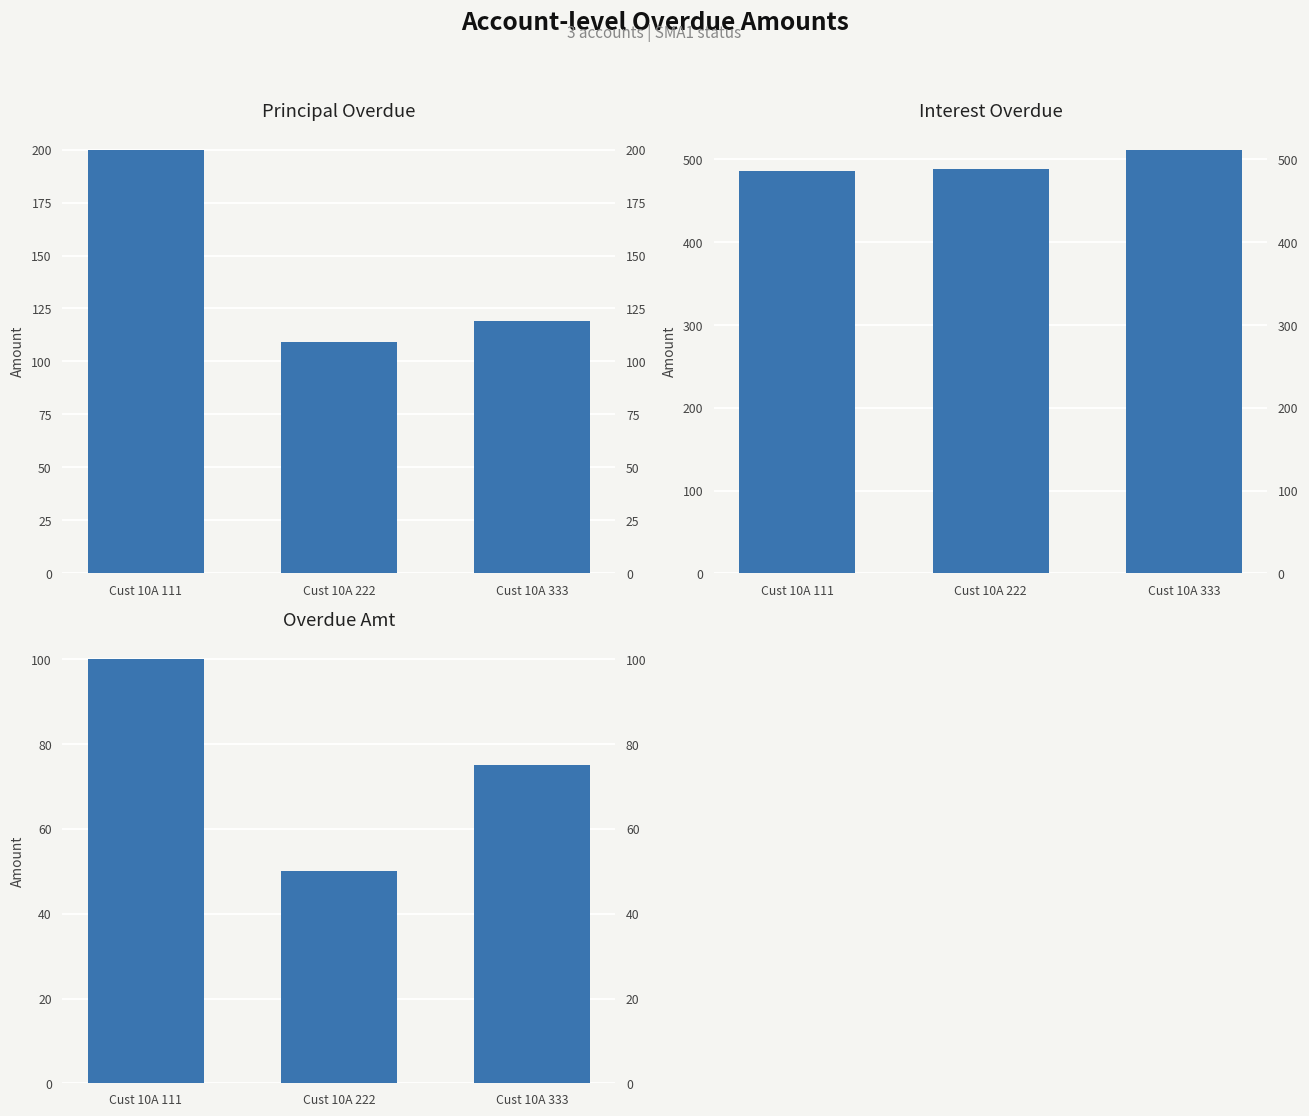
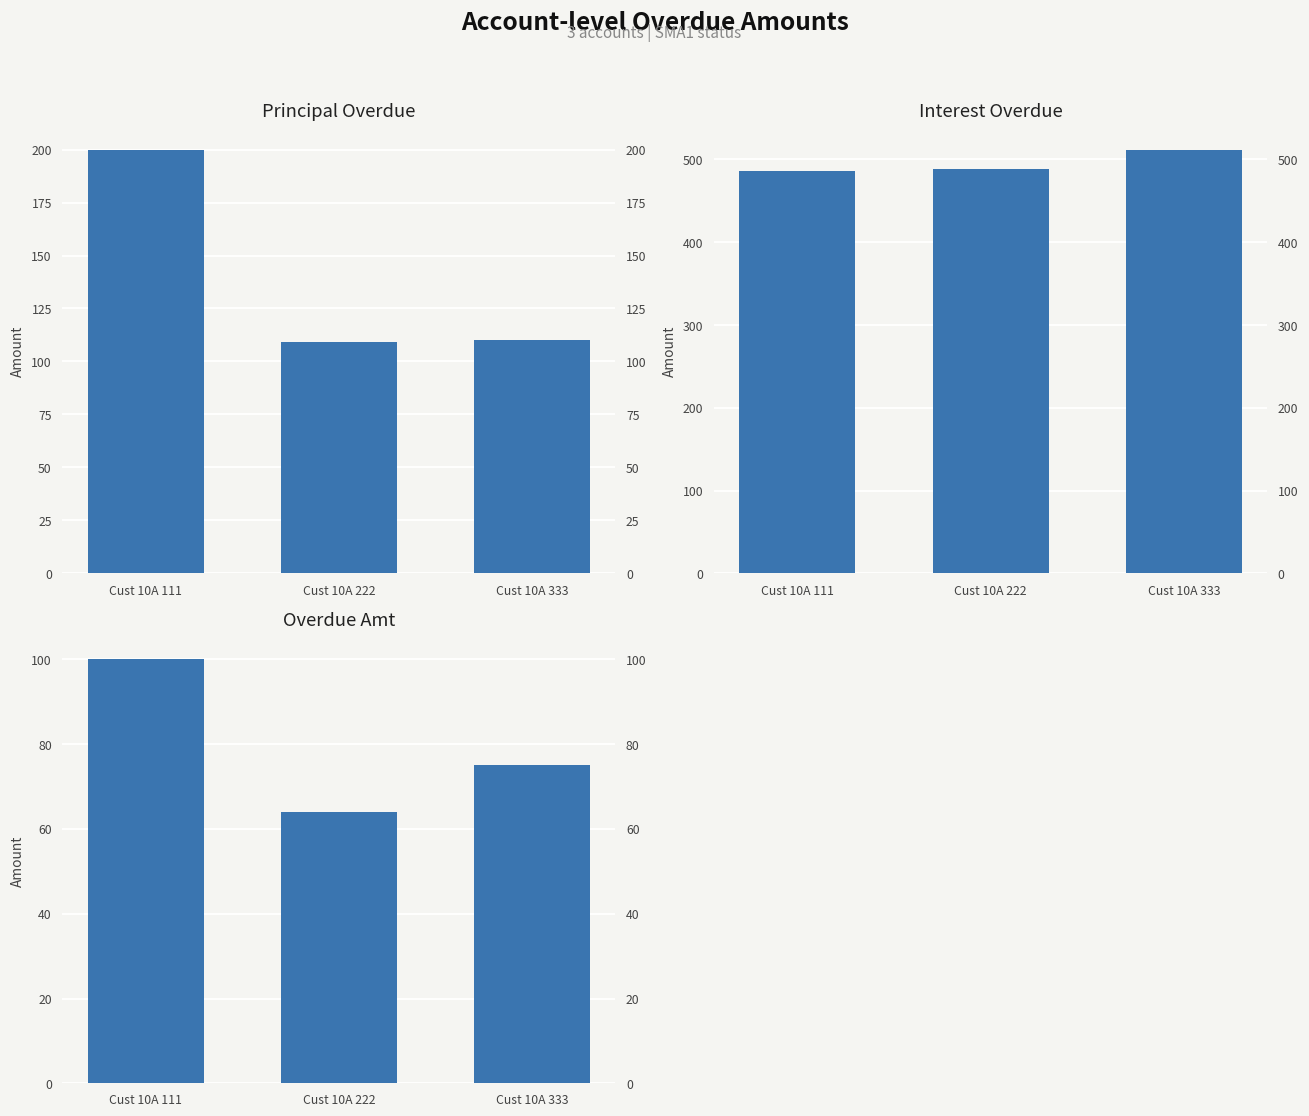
Principal Overdue, Cust 10A 333: 119 -> 110
Overdue Amt, Cust 10A 222: 50 -> 64
